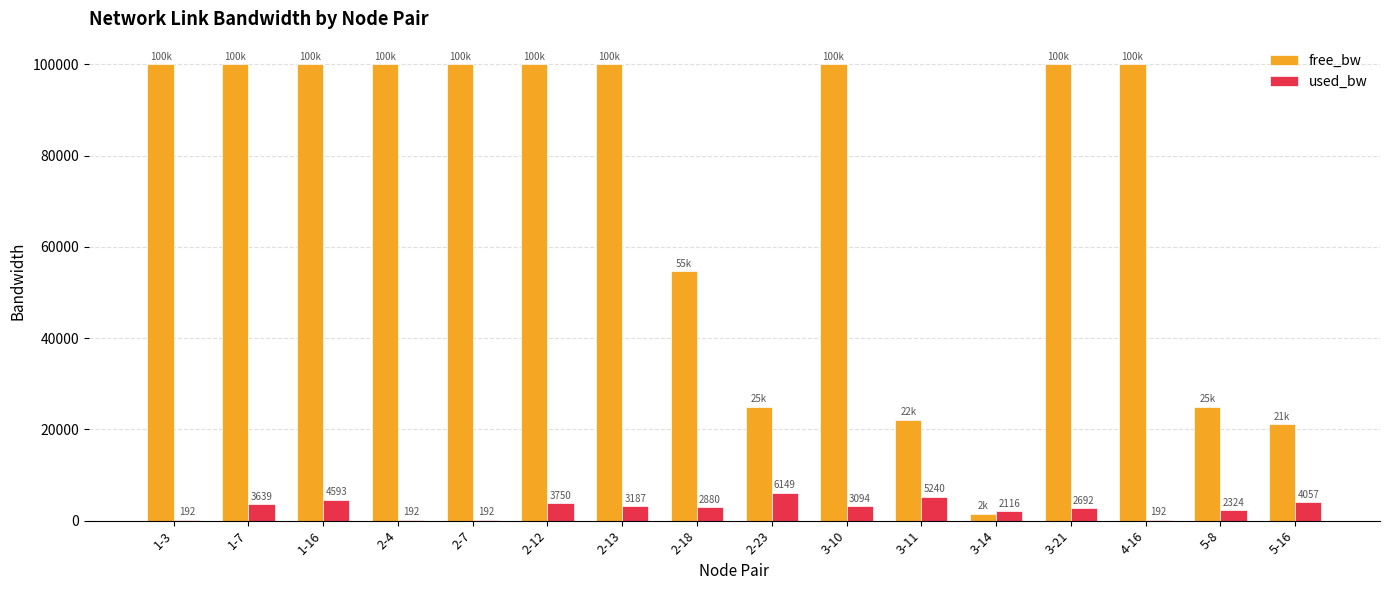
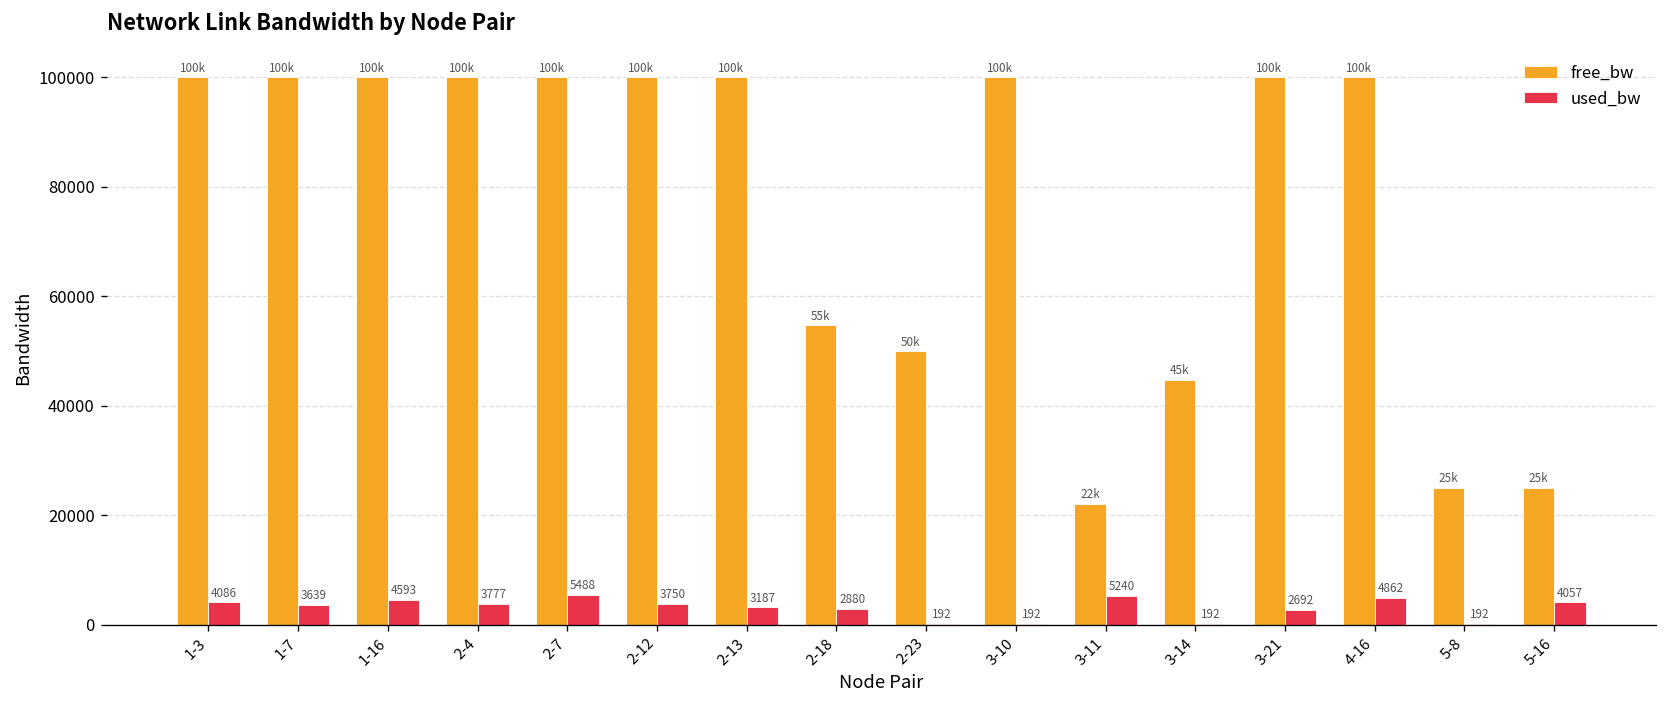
used_bw, 1-3: 192 -> 4086
used_bw, 2-4: 192 -> 3777
used_bw, 2-7: 192 -> 5488
free_bw, 2-23: 25k -> 50k
used_bw, 2-23: 6149 -> 192
used_bw, 3-10: 3094 -> 192
free_bw, 3-14: 2k -> 45k
used_bw, 3-14: 2116 -> 192
used_bw, 4-16: 192 -> 4862
used_bw, 5-8: 2324 -> 192
free_bw, 5-16: 21k -> 25k
